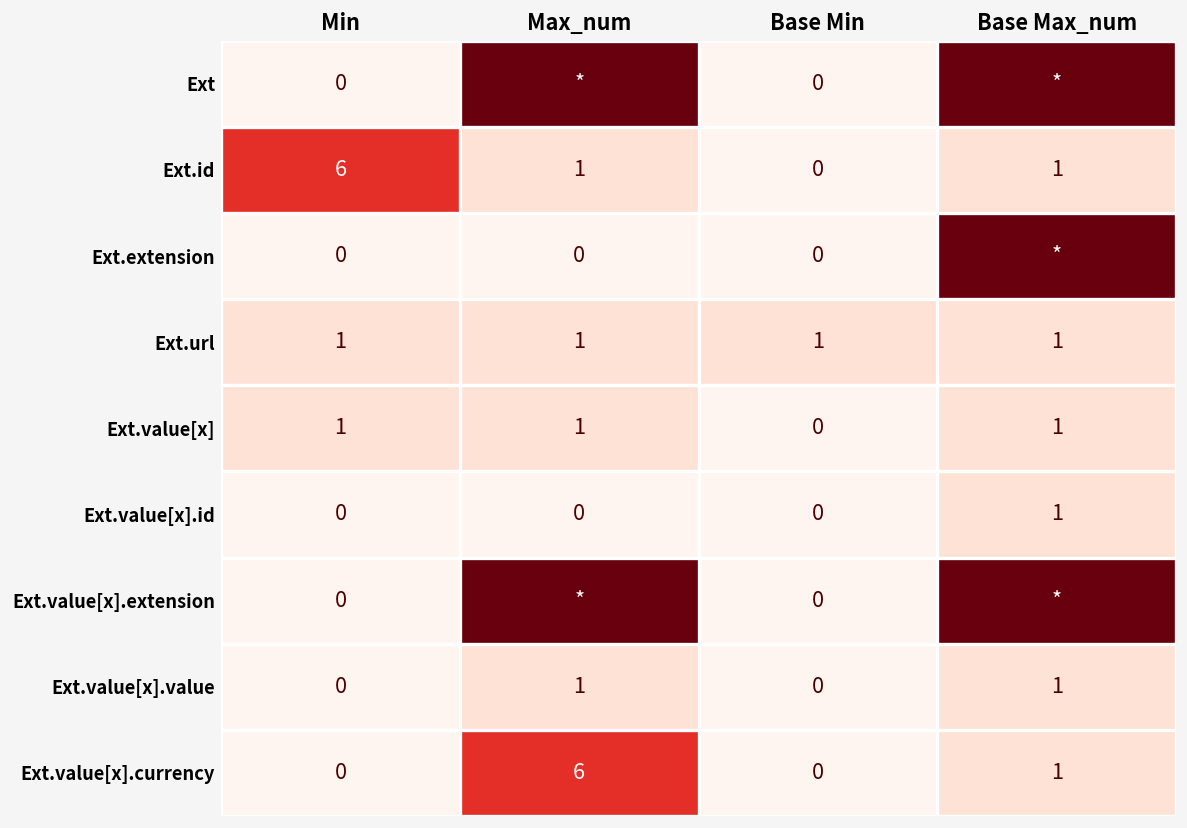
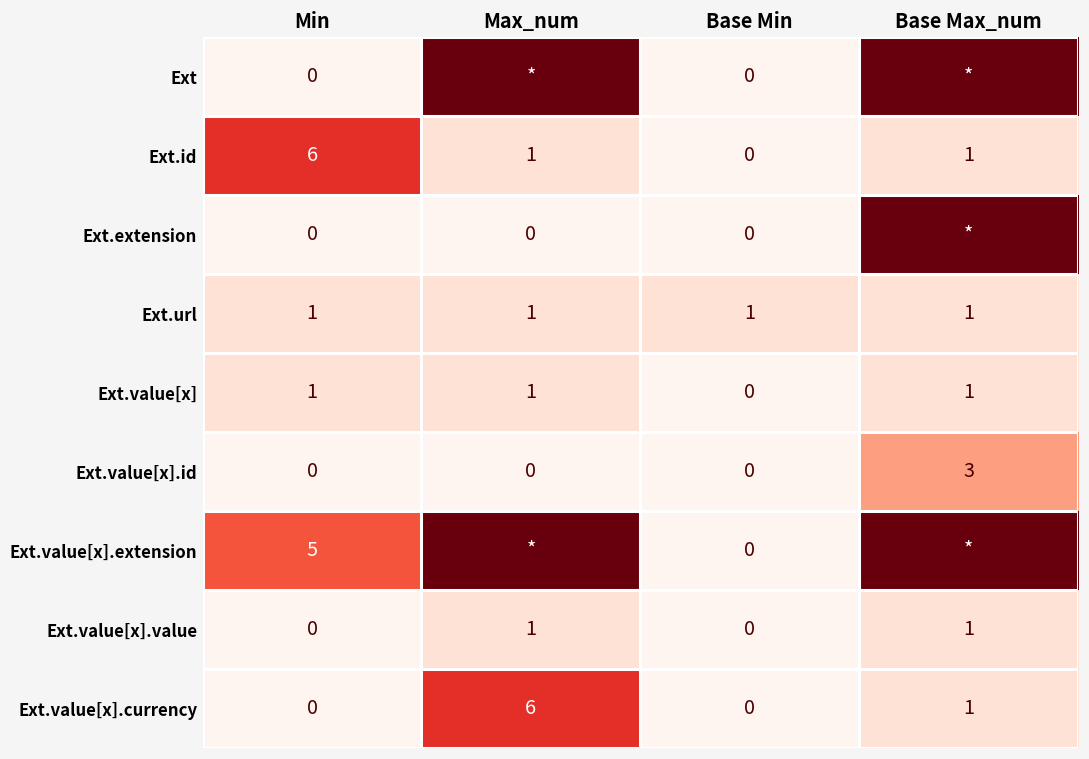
Ext.value[x].id, Base Max_num: 1 -> 3
Ext.value[x].extension, Min: 0 -> 5
